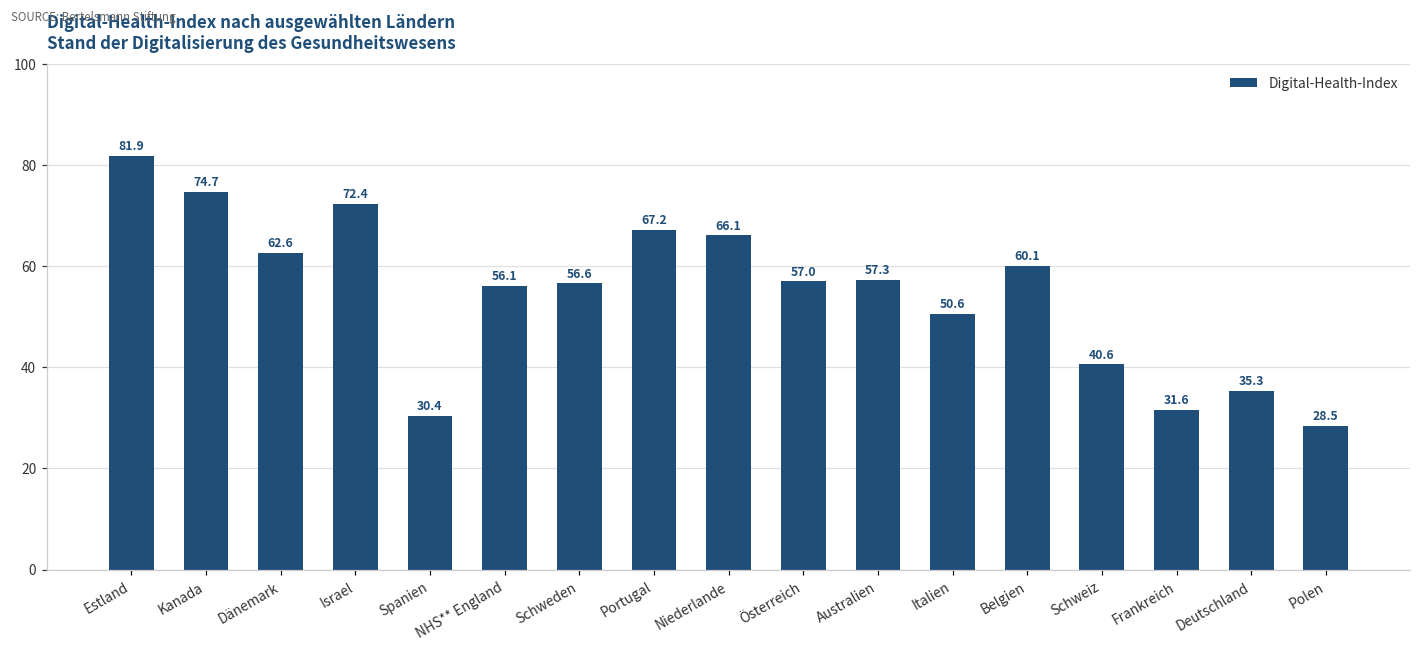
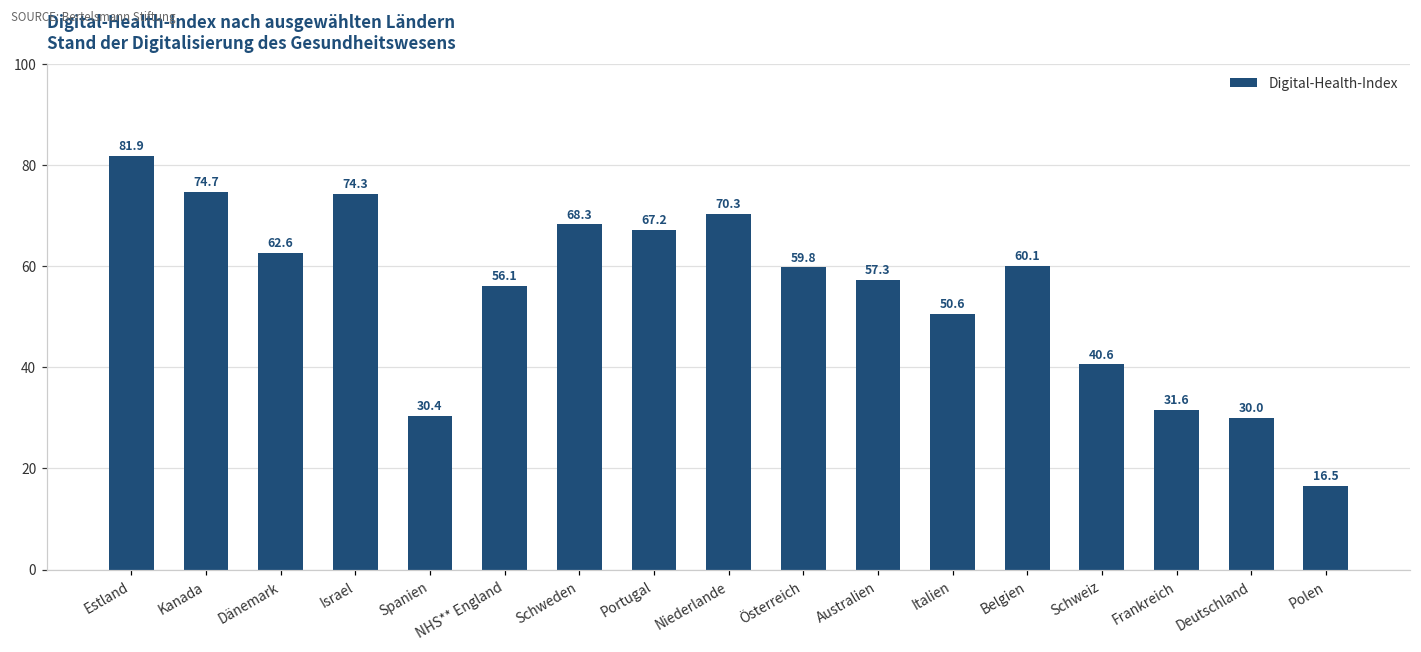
Israel: 72.4 -> 74.3
Schweden: 56.6 -> 68.3
Niederlande: 66.1 -> 70.3
Österreich: 57.0 -> 59.8
Deutschland: 35.3 -> 30.0
Polen: 28.5 -> 16.5
